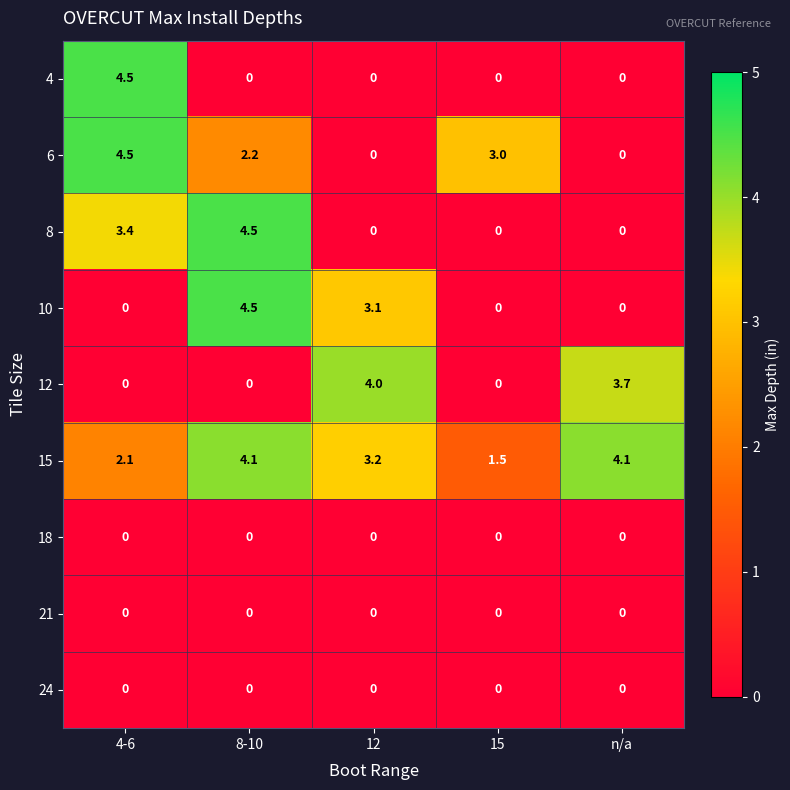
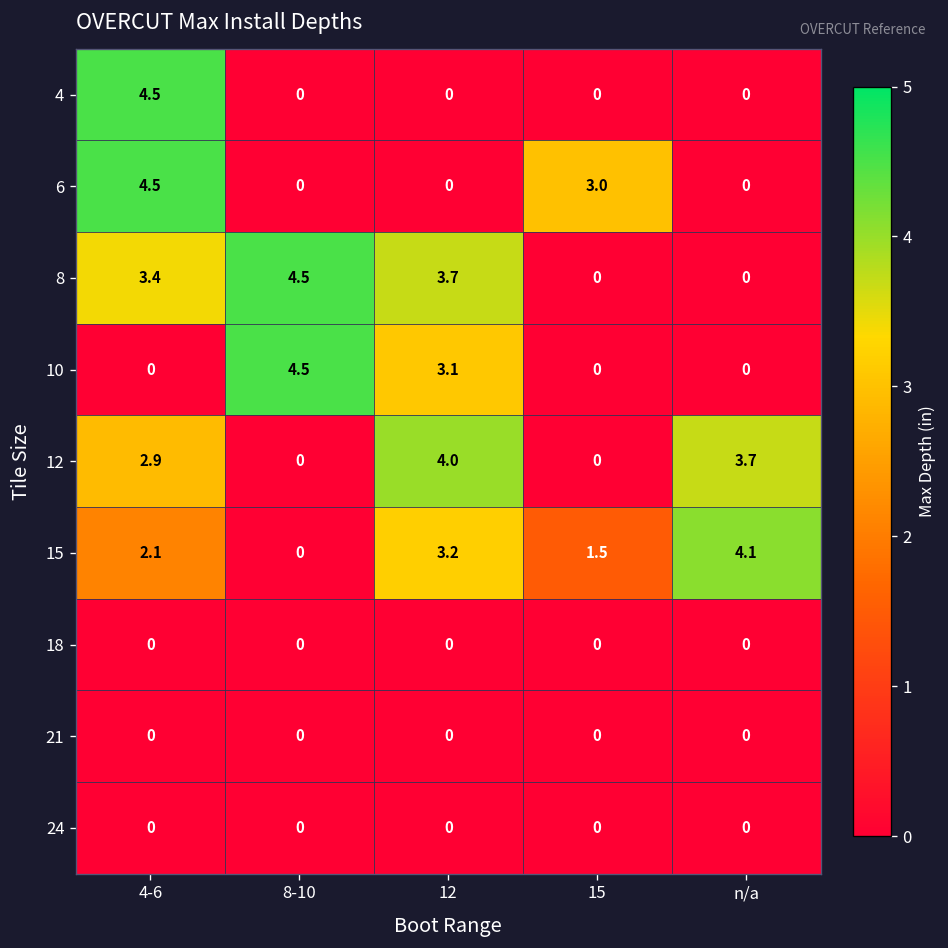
6, 8-10: 2.2 -> 0
8, 12: 0 -> 3.7
12, 4-6: 0 -> 2.9
15, 8-10: 4.1 -> 0
